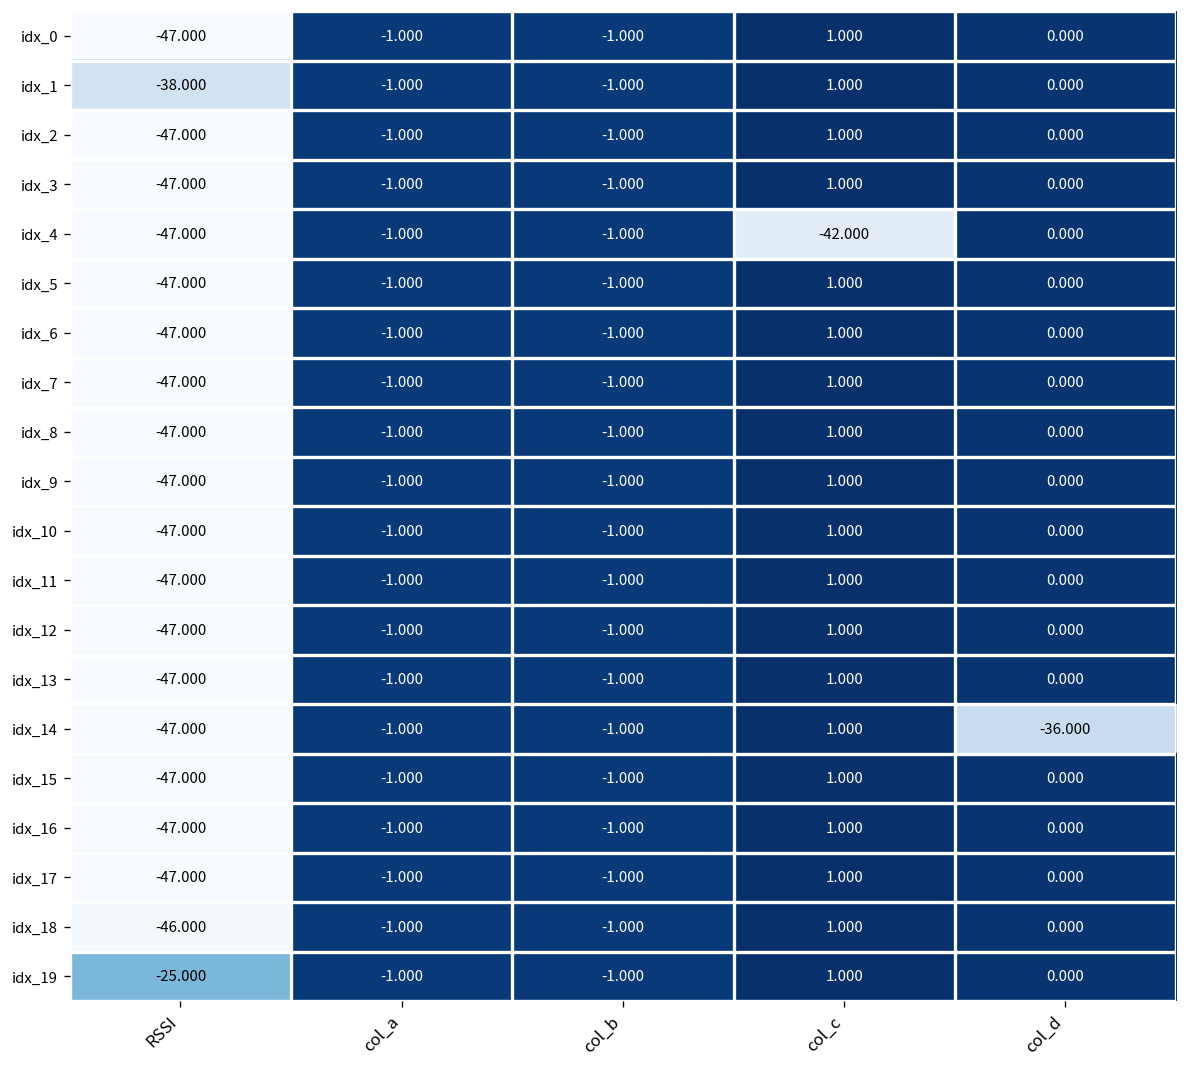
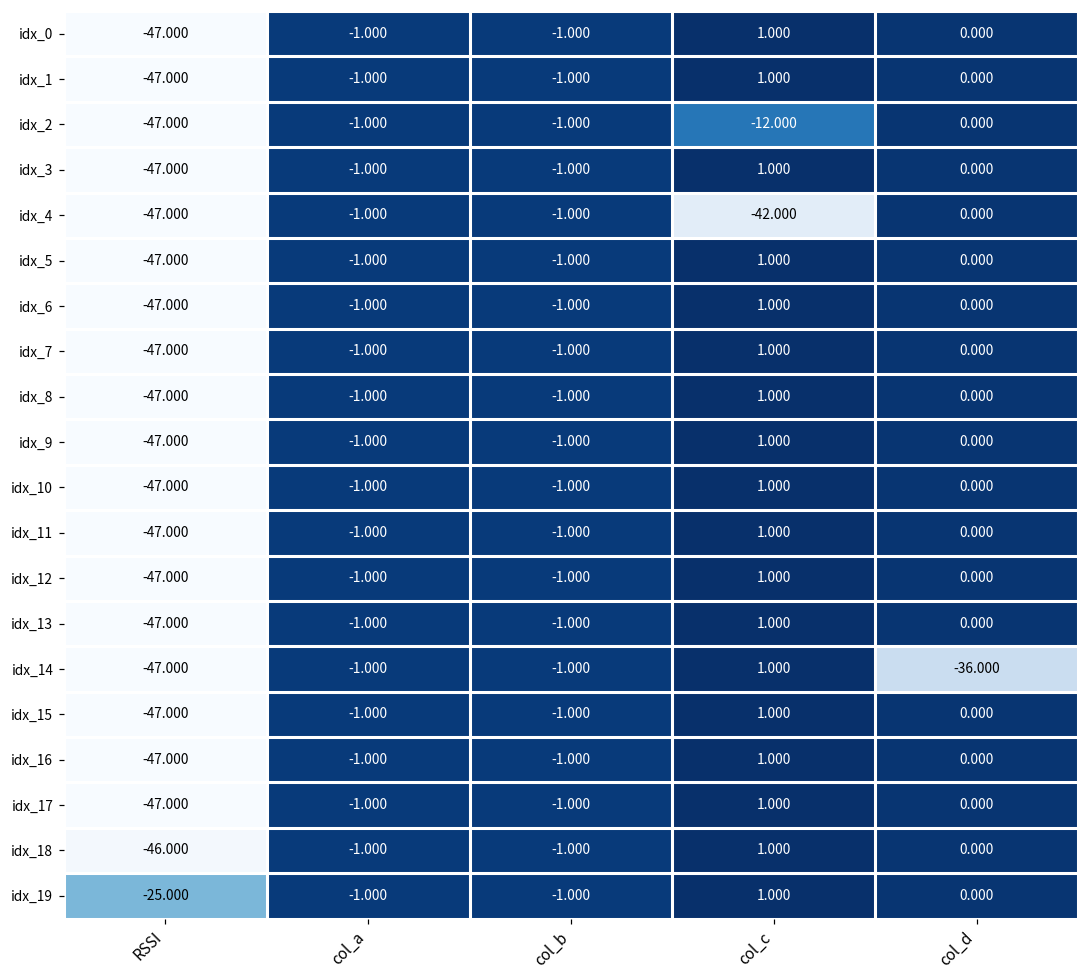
idx_1, RSSI: -38.000 -> -47.000
idx_2, col_c: 1.000 -> -12.000
